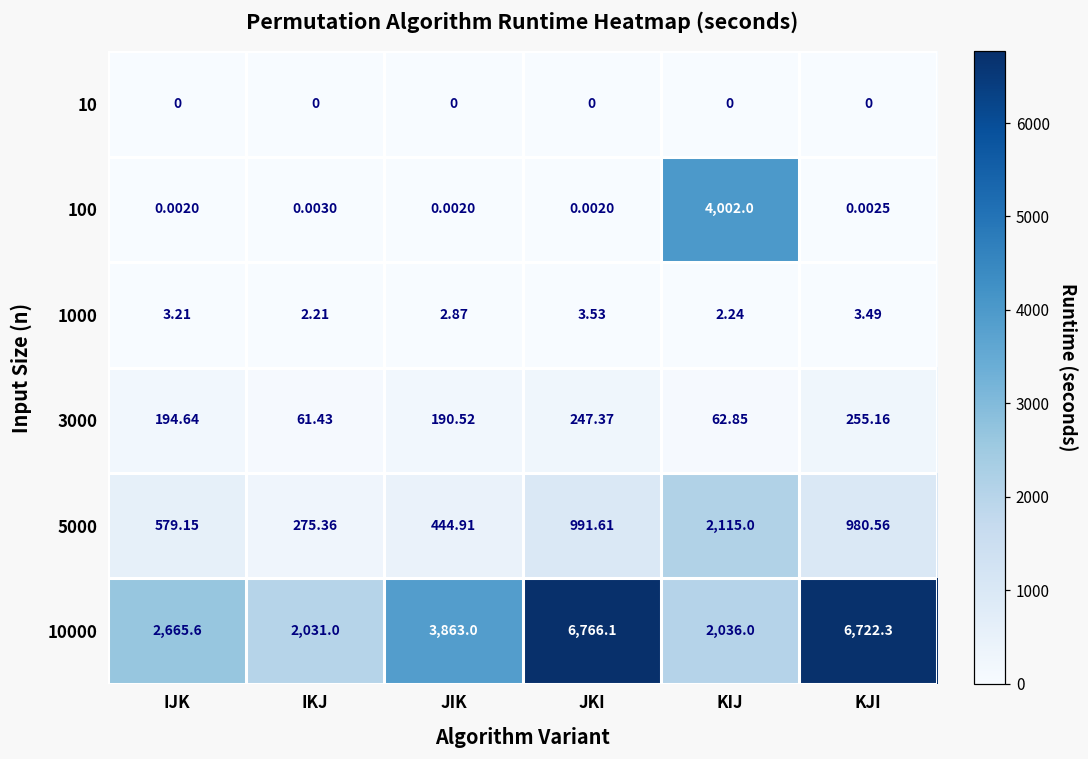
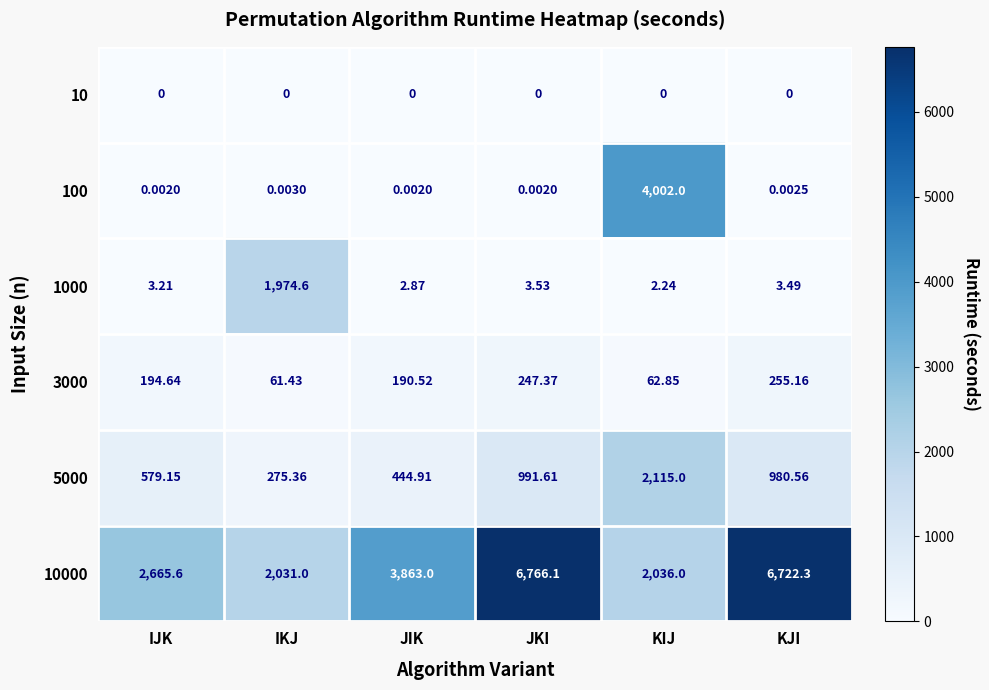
1000, IKJ: 2.21 -> 1,974.6
